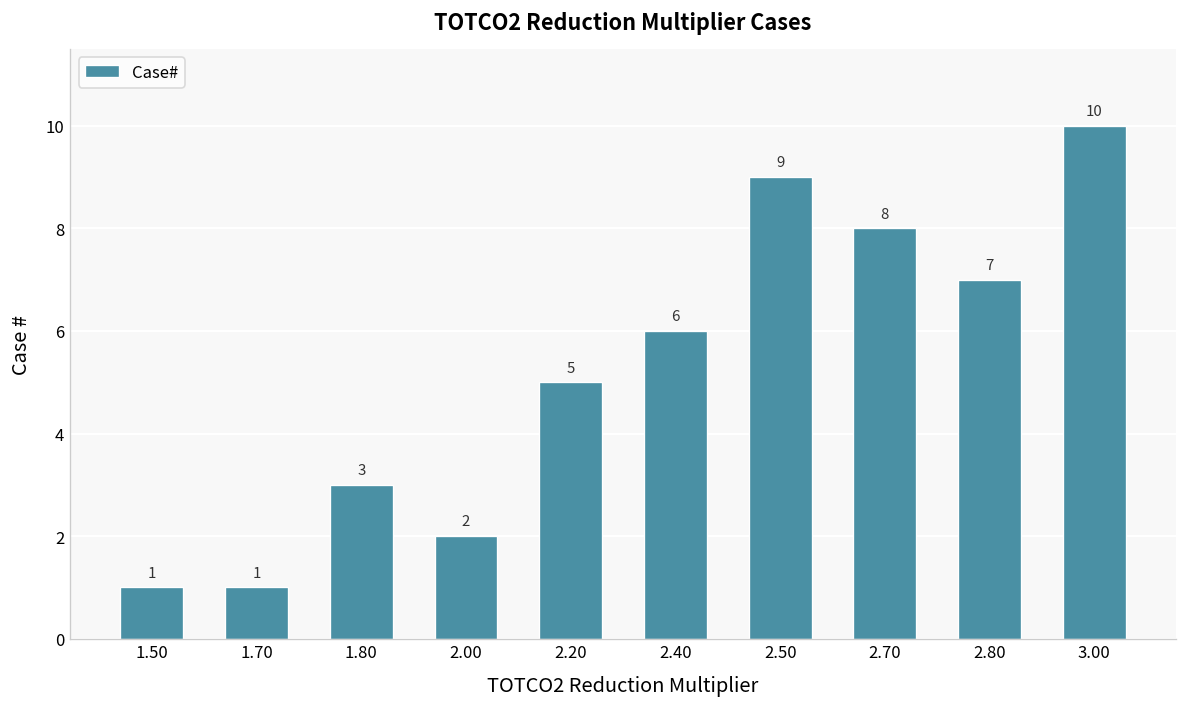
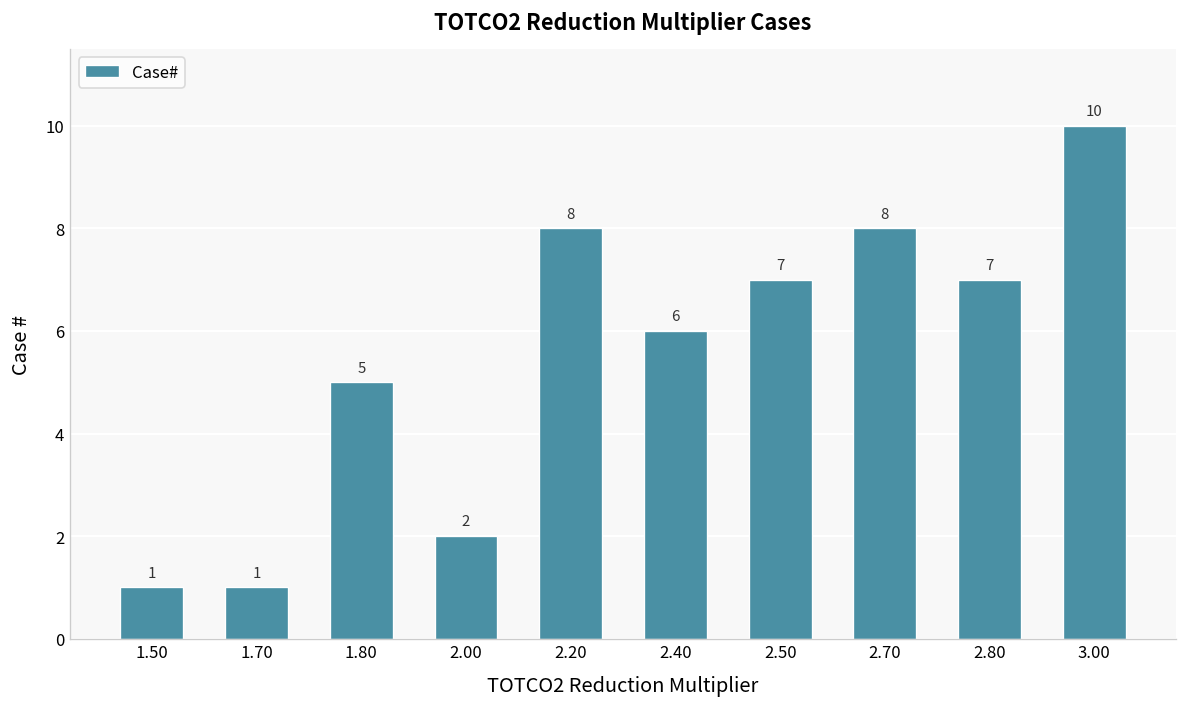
1.80: 3 -> 5
2.20: 5 -> 8
2.50: 9 -> 7
